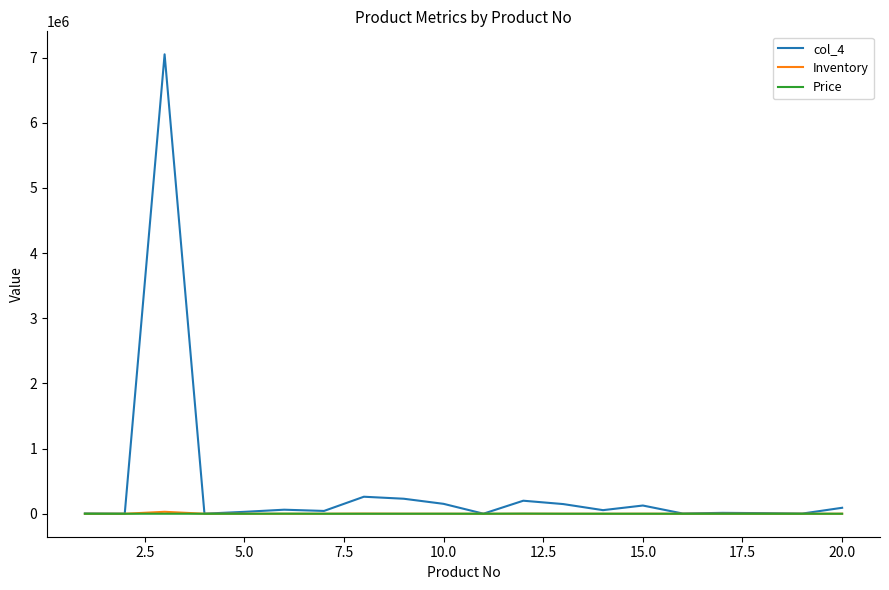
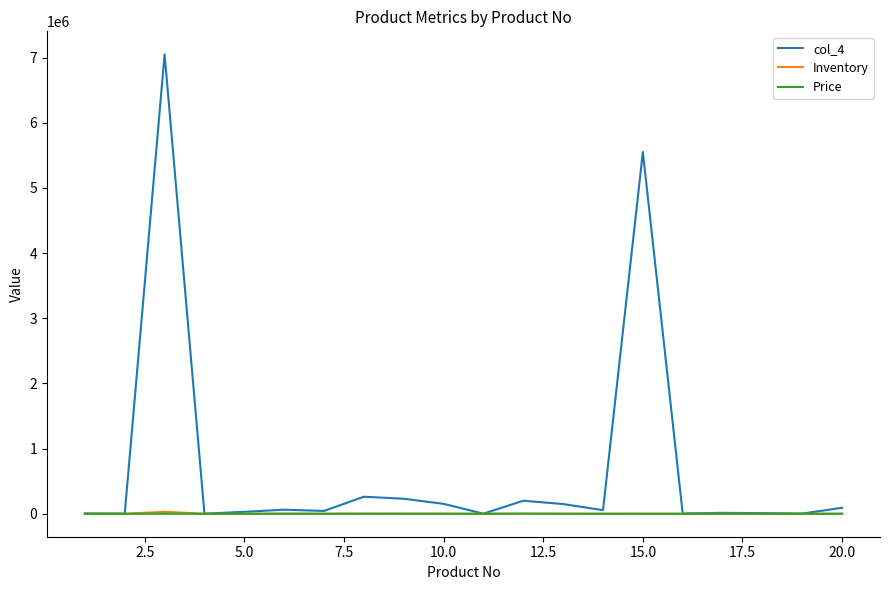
col_4, 15.0: 100000 -> 5600000
